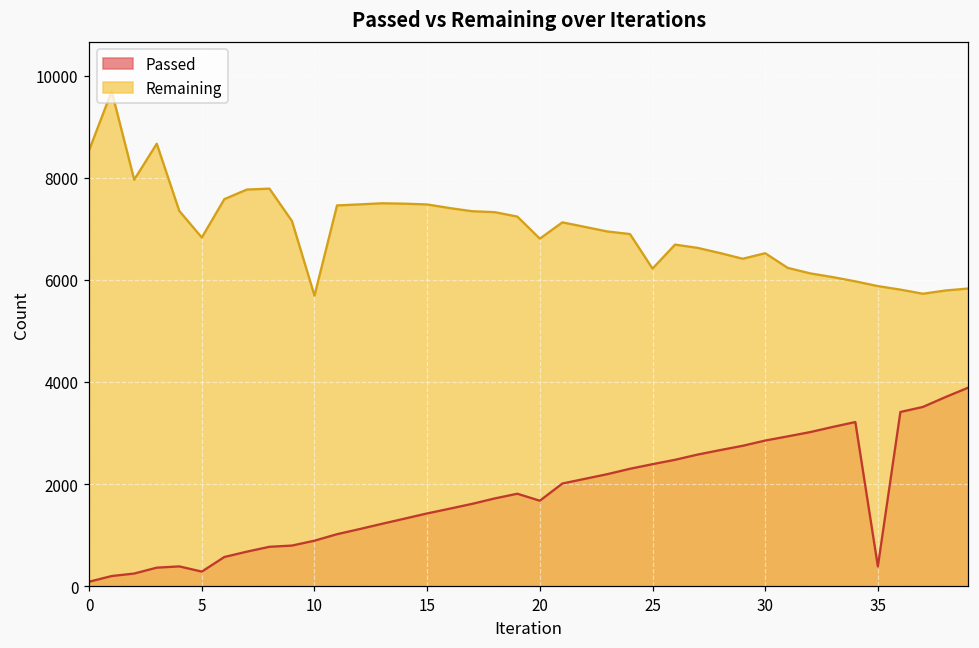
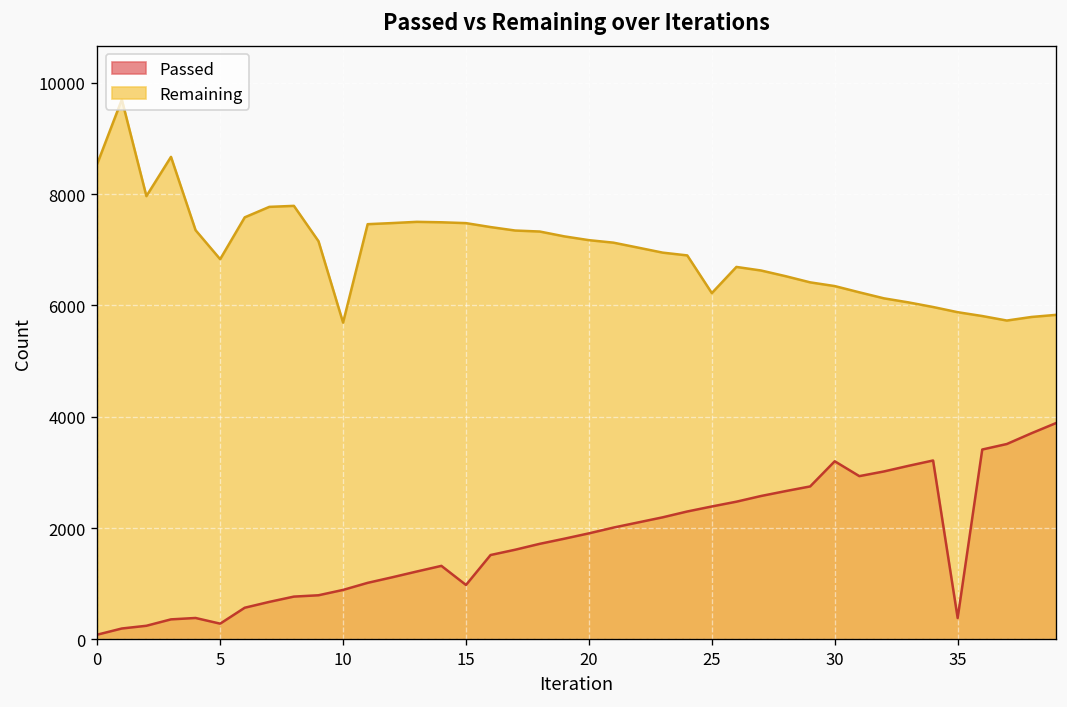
Passed, 15: 1400 -> 1000
Passed, 20: 1700 -> 1900
Remaining, 20: 6800 -> 7200
Passed, 30: 2900 -> 3200
Remaining, 30: 6500 -> 6300
